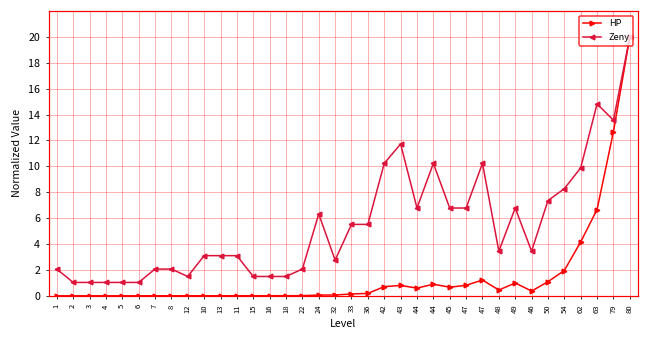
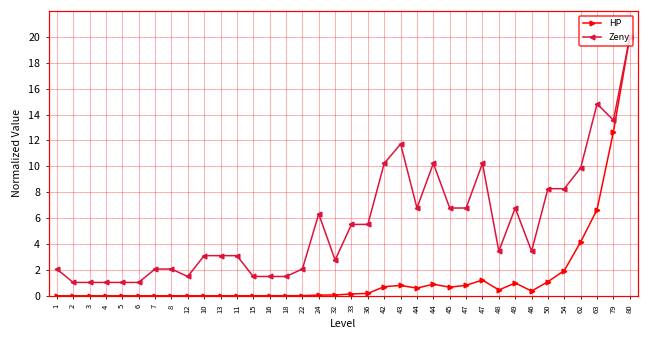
Zeny, 50: 7.4 -> 8.3
